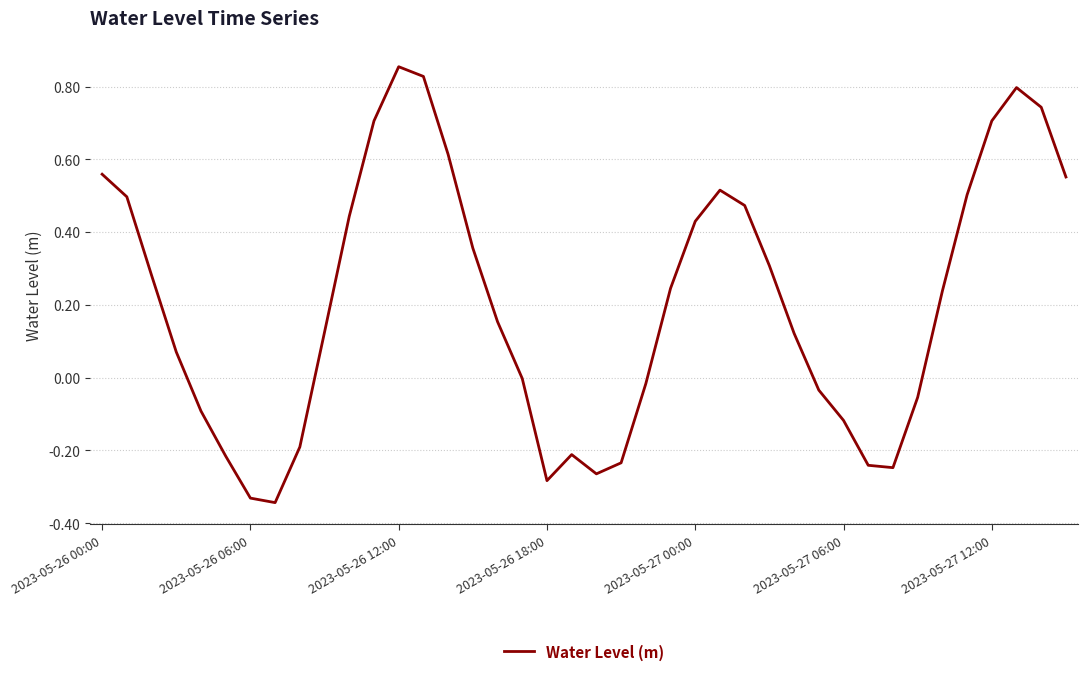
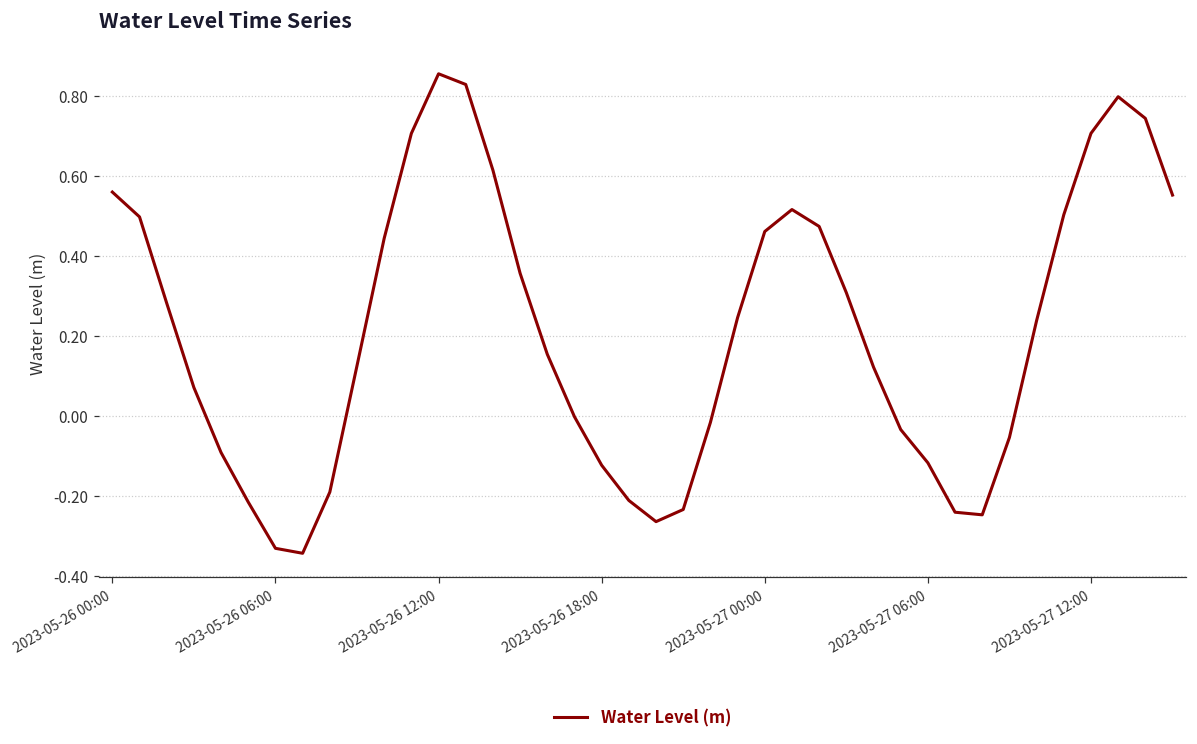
2023-05-26 18:00: -0.28 -> -0.12
2023-05-27 00:00: 0.43 -> 0.46
